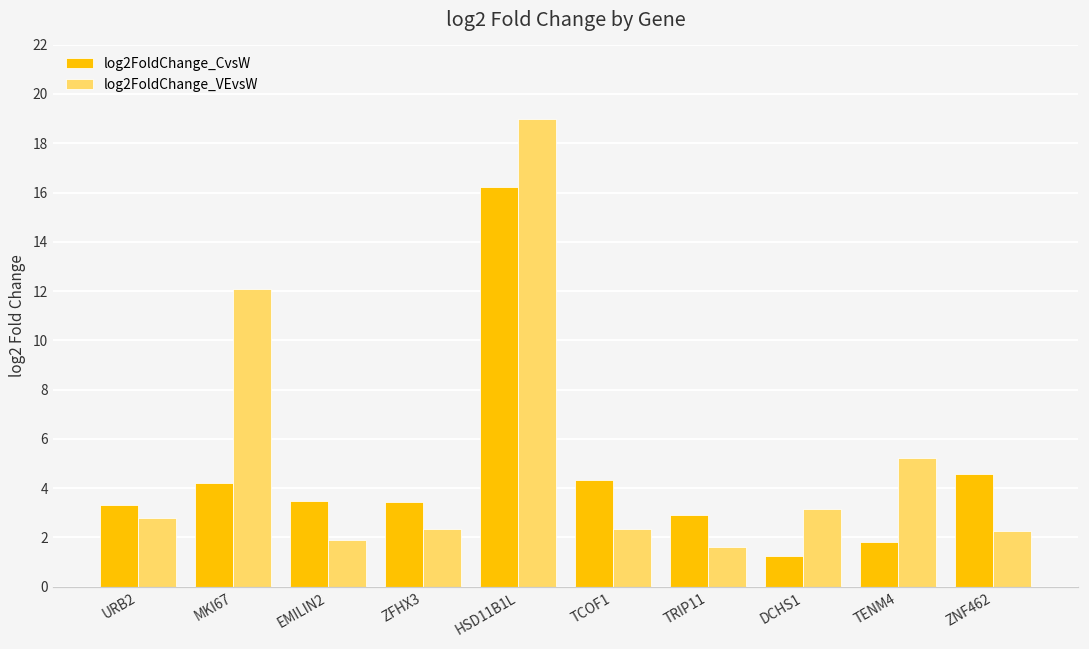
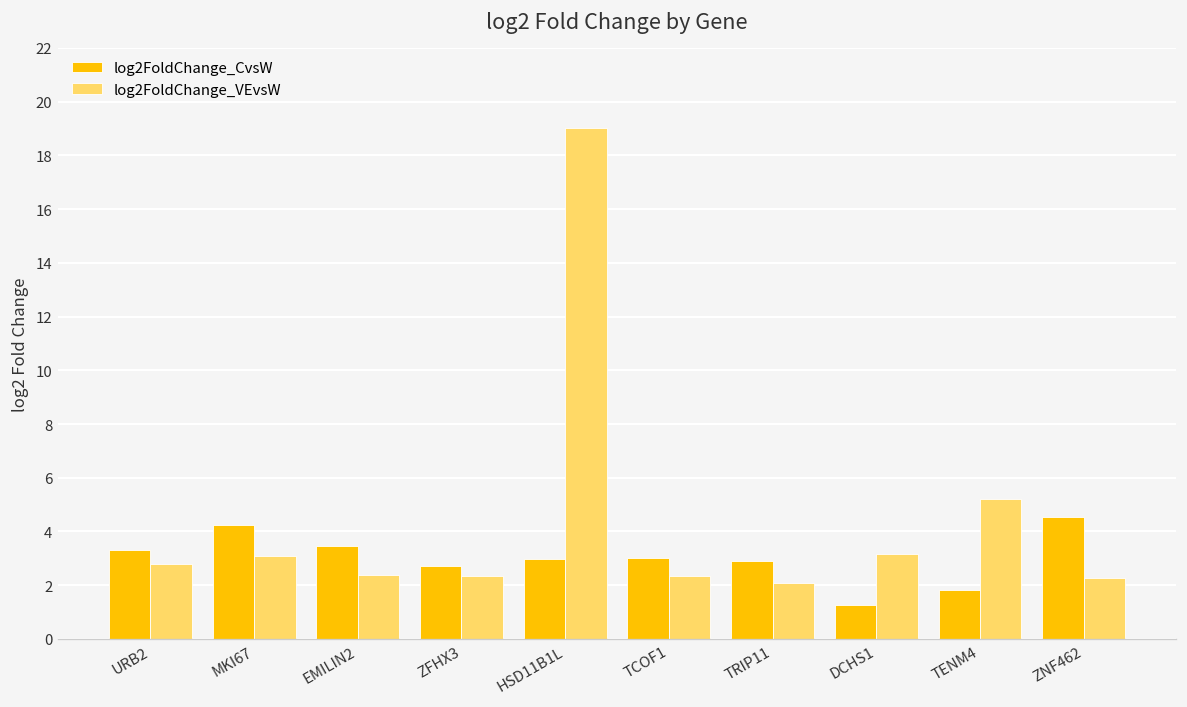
log2FoldChange_VEvsW, MKI67: 12.1 -> 3.1
log2FoldChange_VEvsW, EMILIN2: 1.9 -> 2.4
log2FoldChange_CvsW, ZFHX3: 3.4 -> 2.7
log2FoldChange_CvsW, HSD11B1L: 16.2 -> 3.0
log2FoldChange_CvsW, TCOF1: 4.3 -> 3.0
log2FoldChange_VEvsW, TRIP11: 1.6 -> 2.1
